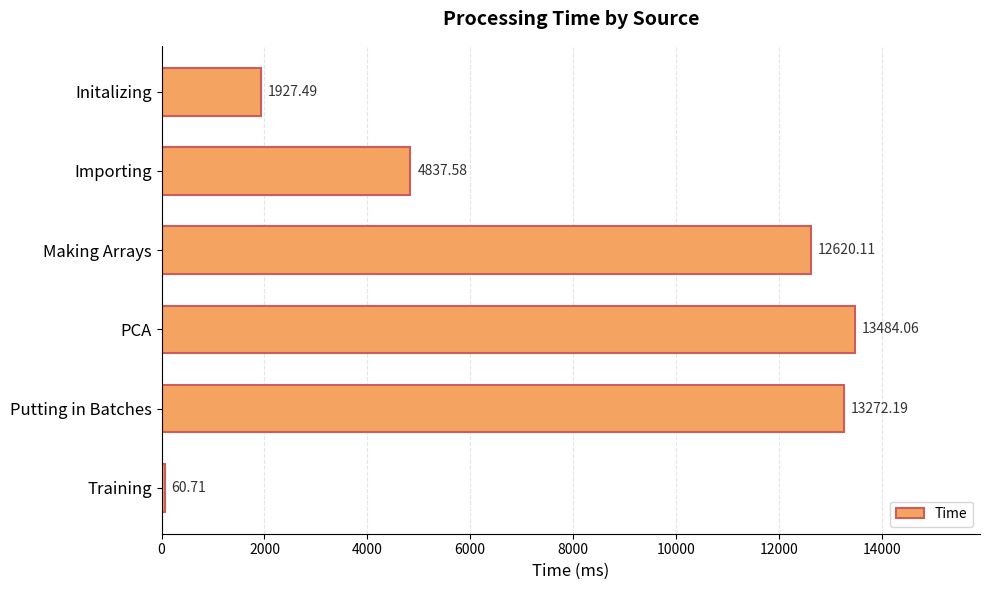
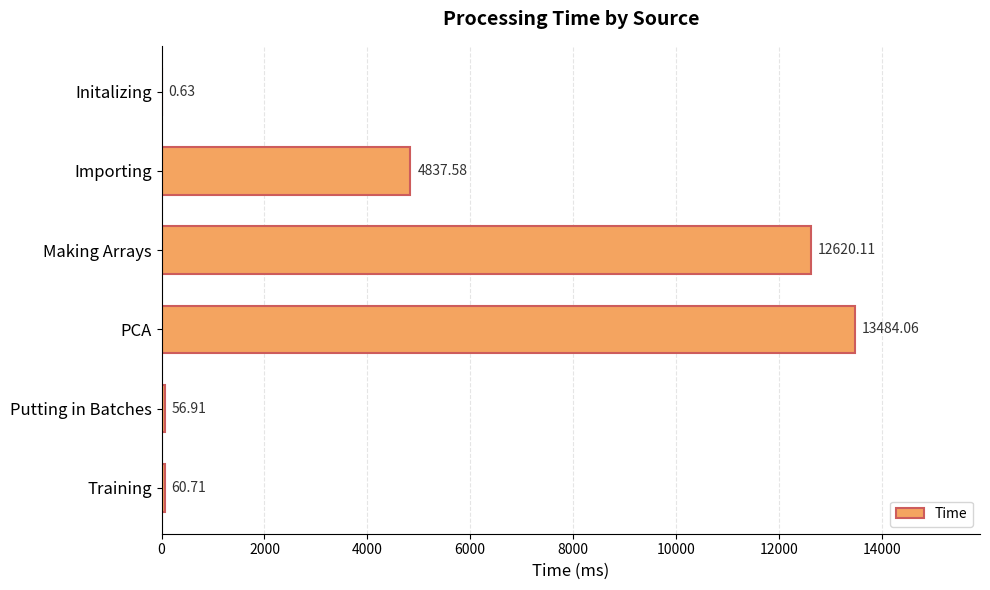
Initalizing: 1927.49 -> 0.63
Putting in Batches: 13272.19 -> 56.91
